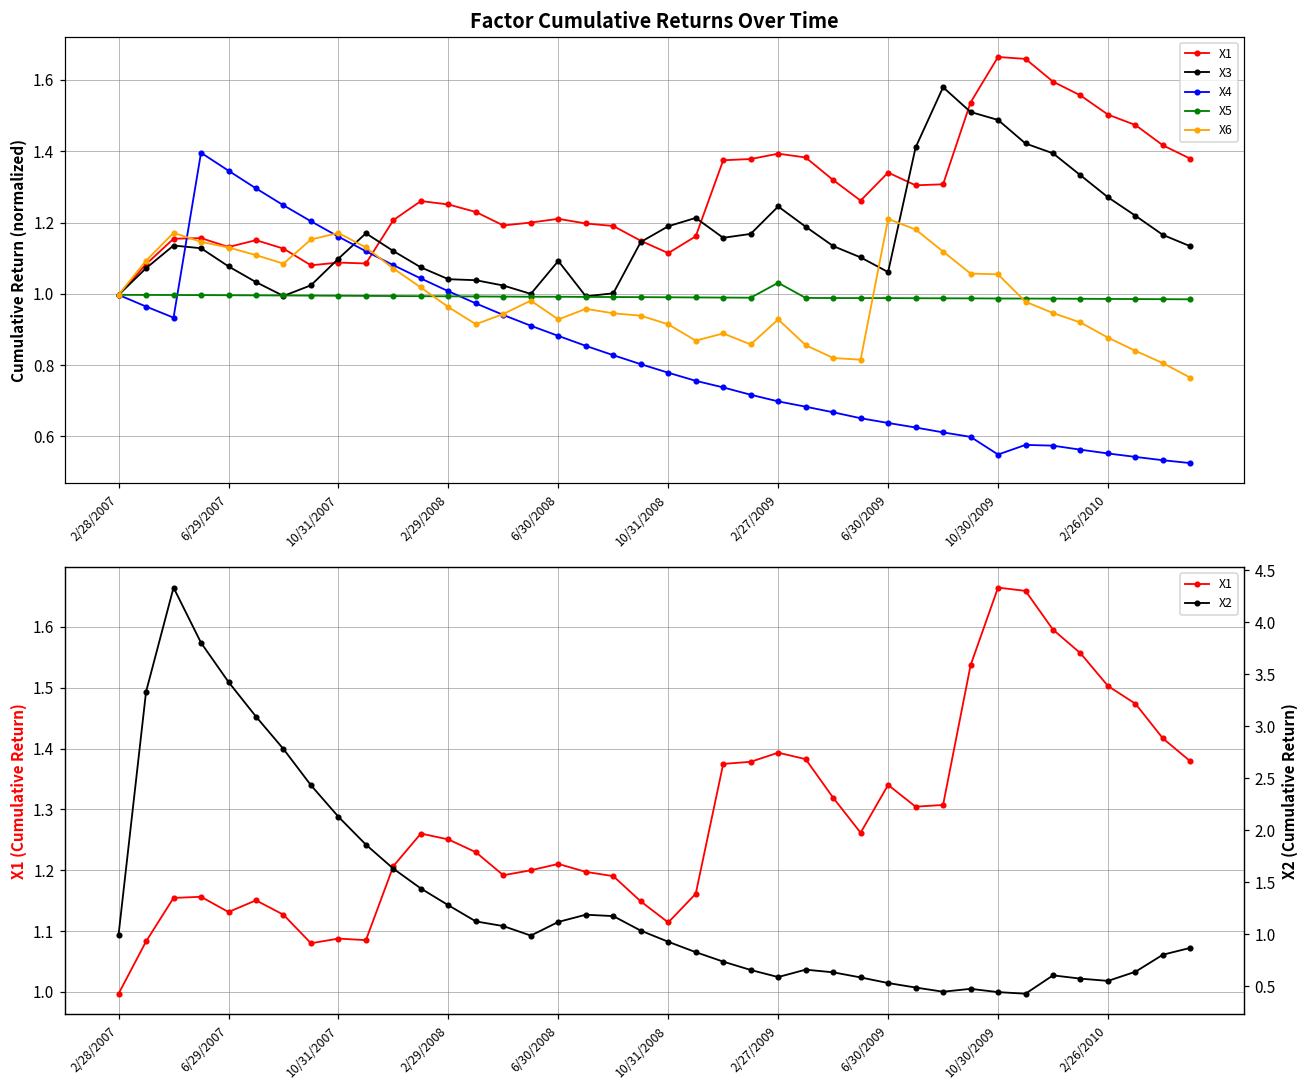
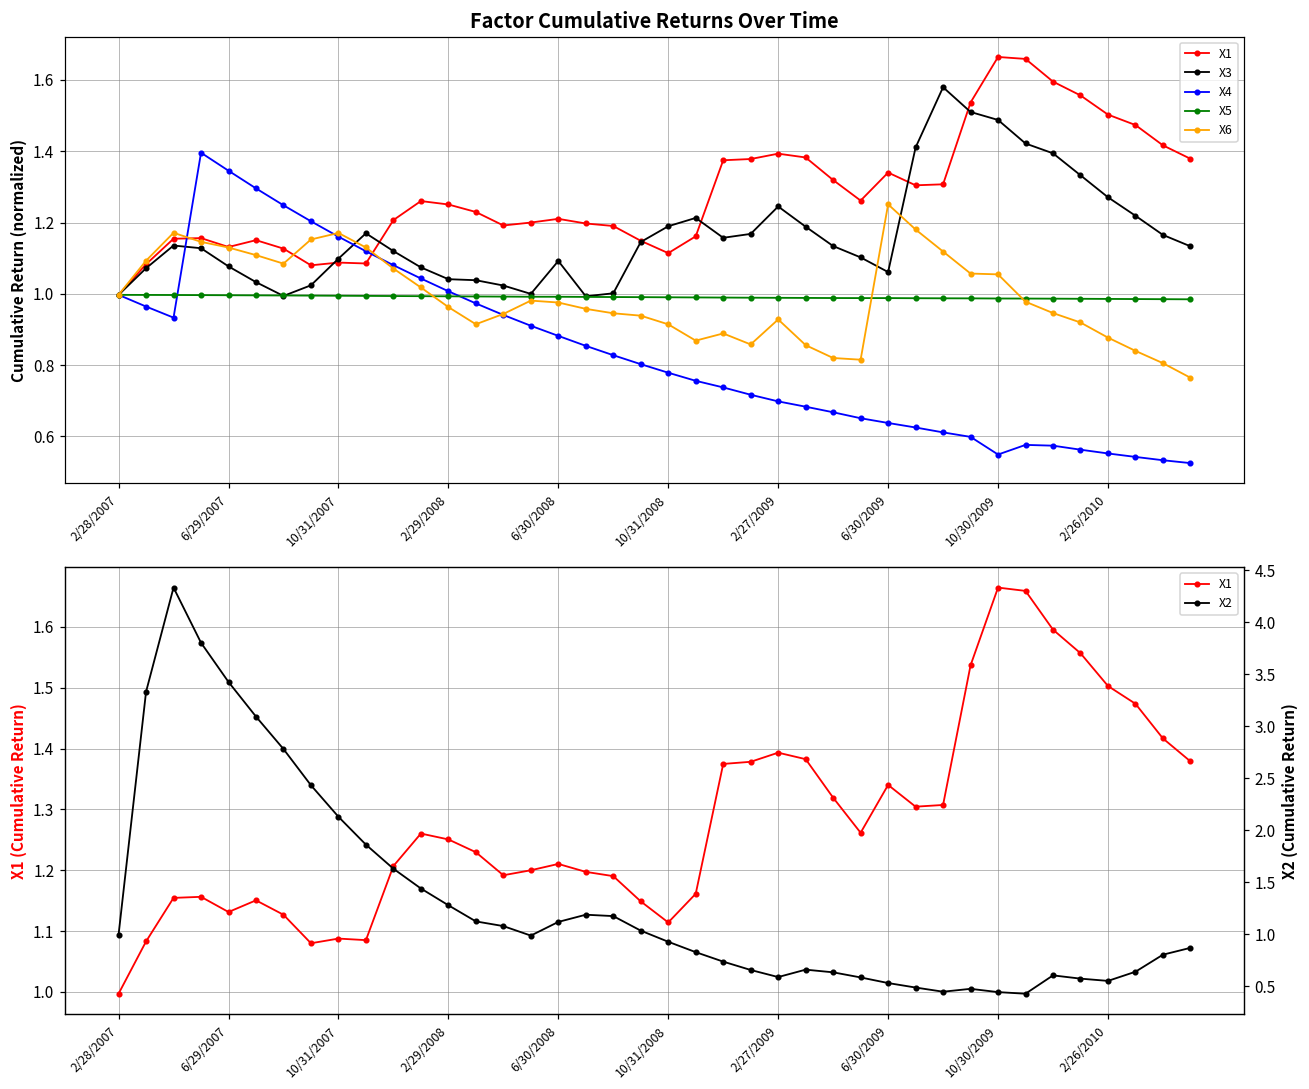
Factor Cumulative Returns Over Time, X6, 6/30/2008: 0.93 -> 0.98
Factor Cumulative Returns Over Time, X5, 2/27/2009: 1.03 -> 0.99
Factor Cumulative Returns Over Time, X6, 6/30/2009: 1.21 -> 1.25
